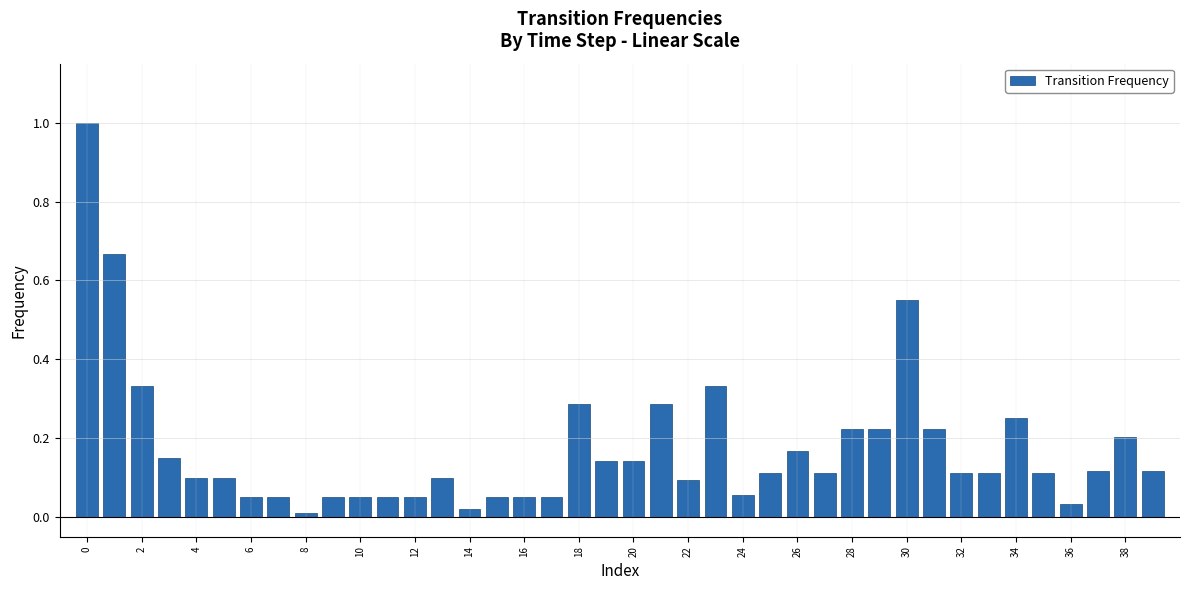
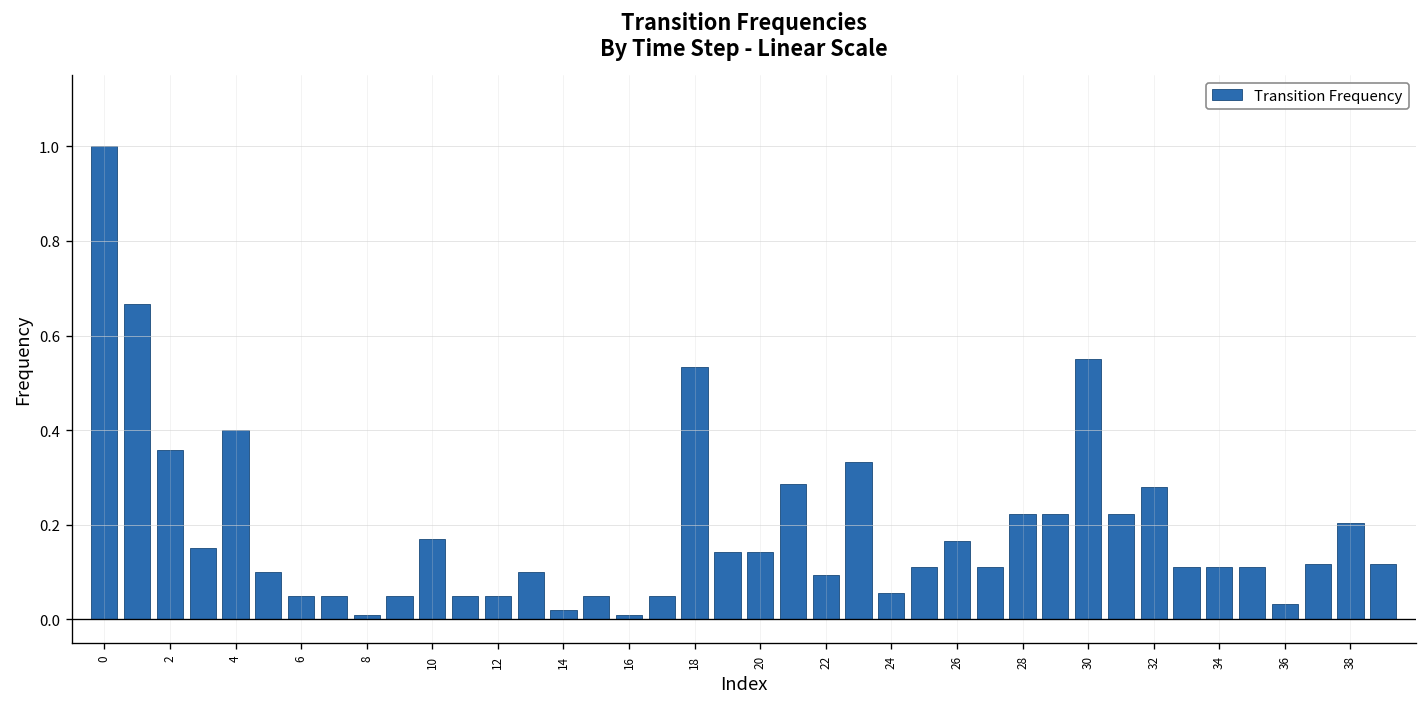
2: 0.33 -> 0.36
4: 0.1 -> 0.4
10: 0.05 -> 0.17
16: 0.05 -> 0.01
18: 0.29 -> 0.53
32: 0.11 -> 0.28
34: 0.25 -> 0.11
